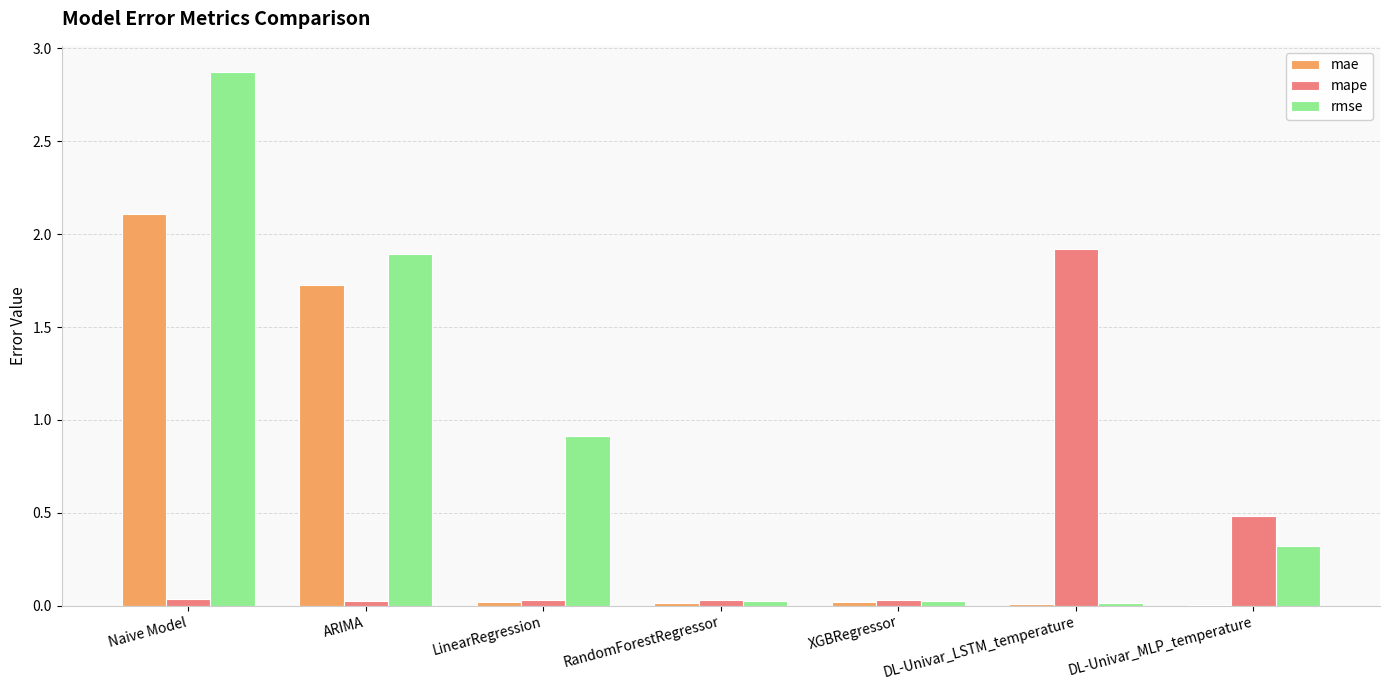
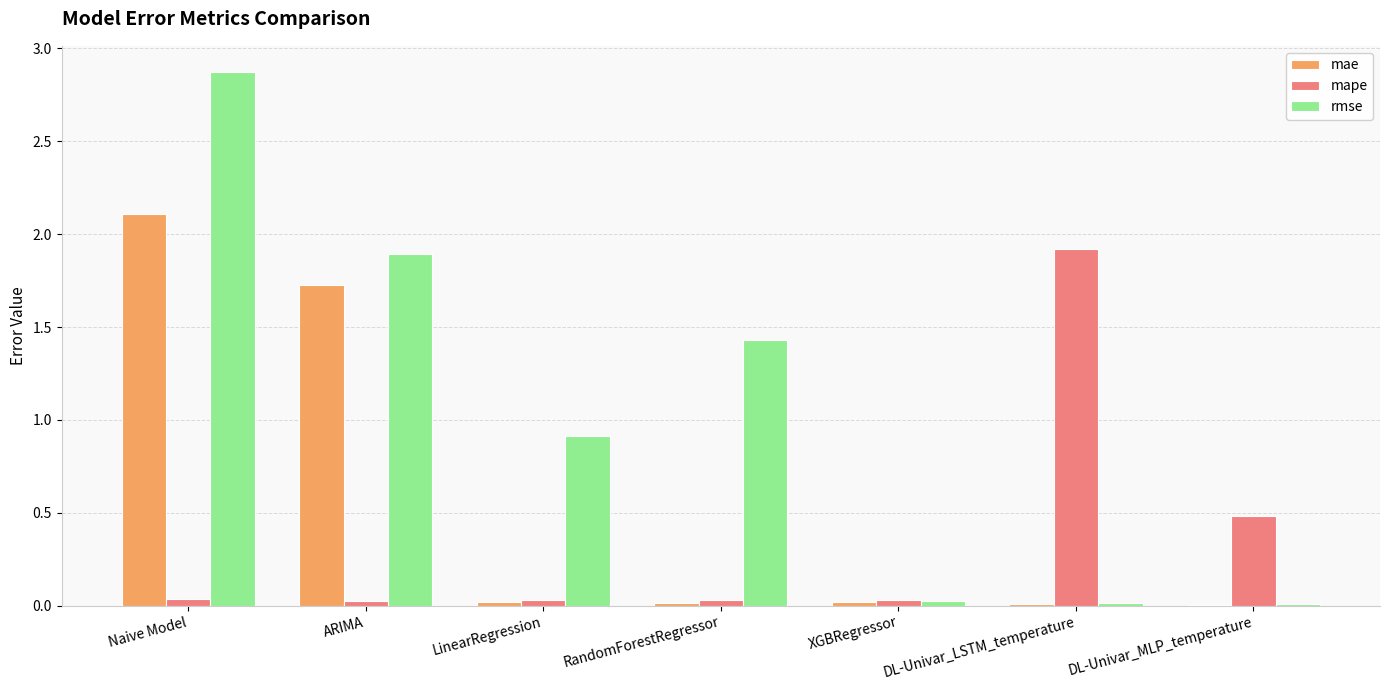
rmse, RandomForestRegressor: 0.02 -> 1.43
rmse, DL-Univar_MLP_temperature: 0.32 -> 0.01
